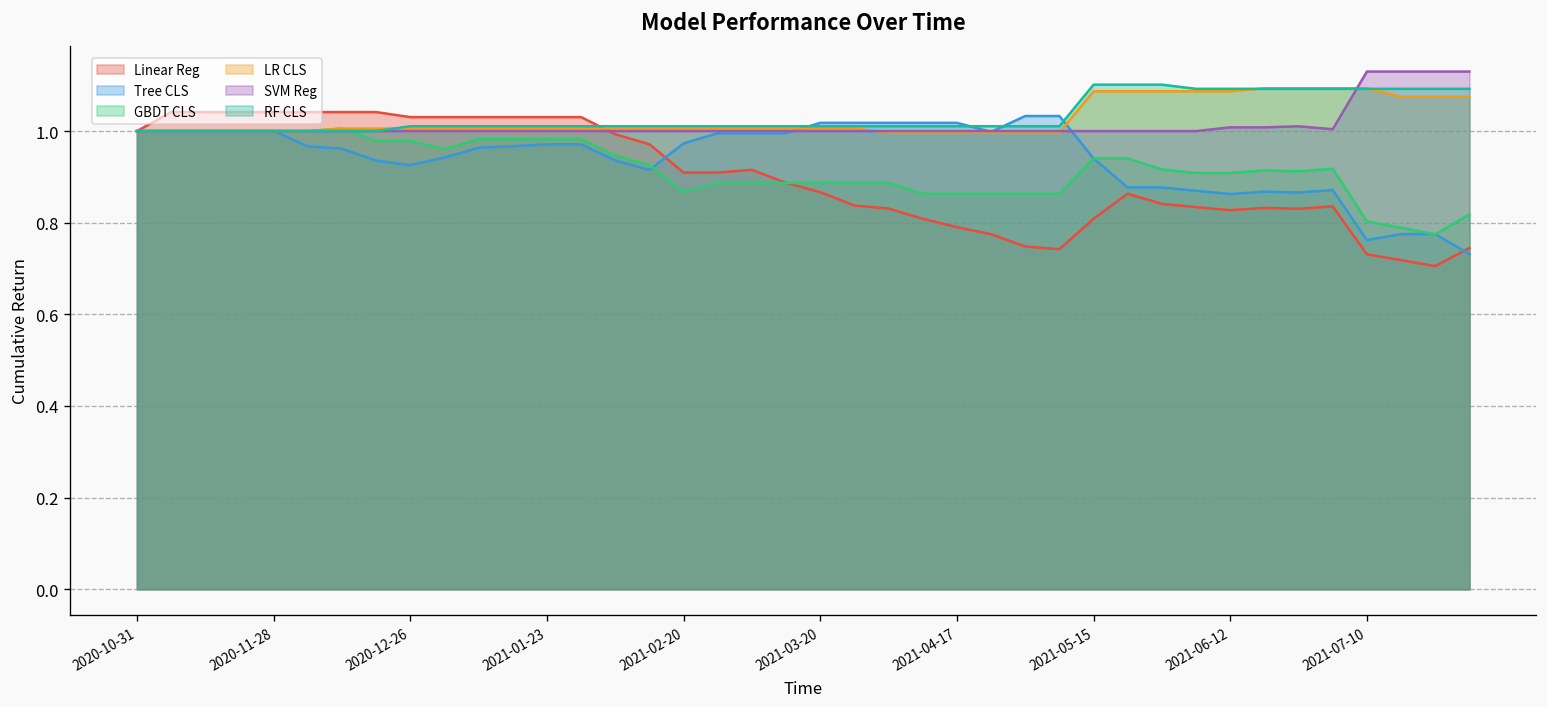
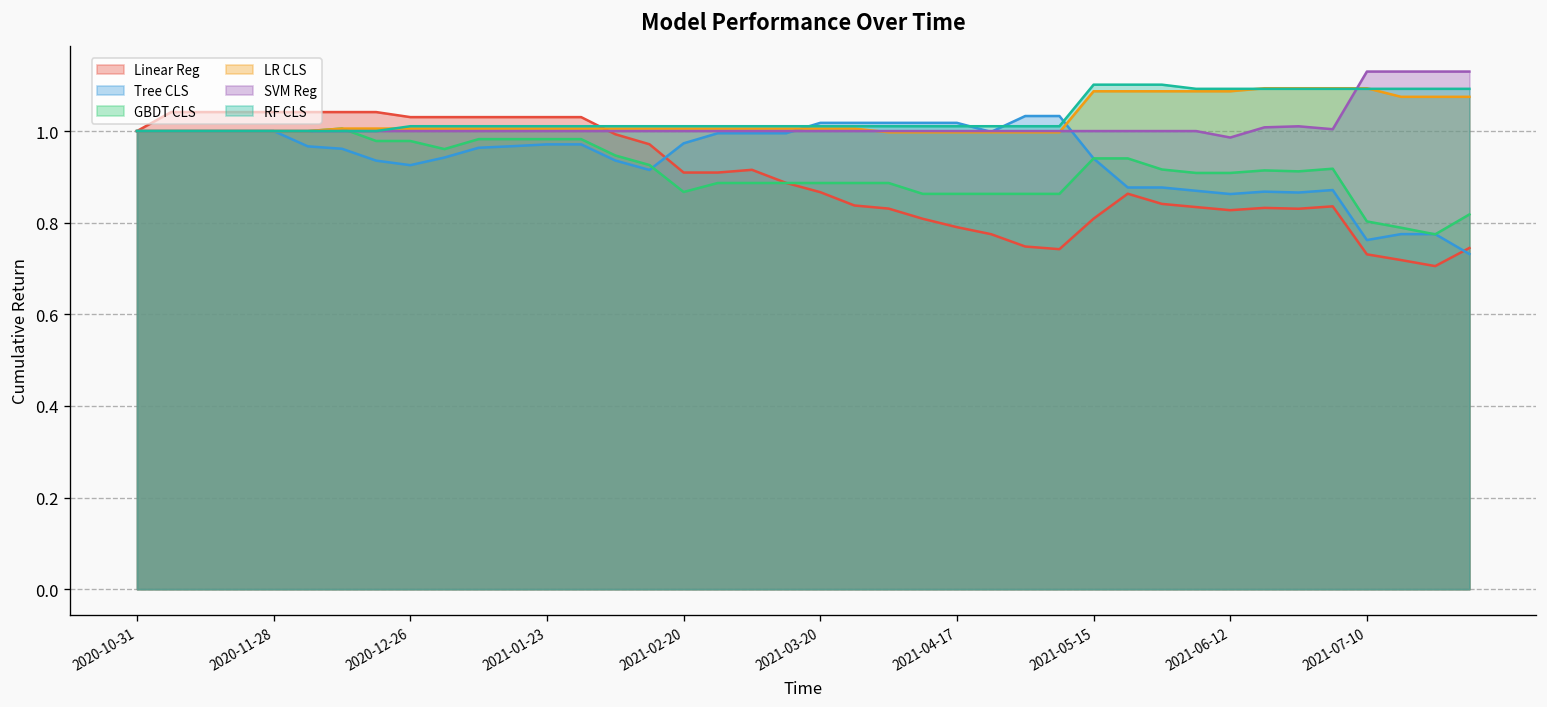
SVM Reg, 2021-06-12: 1.01 -> 0.99
